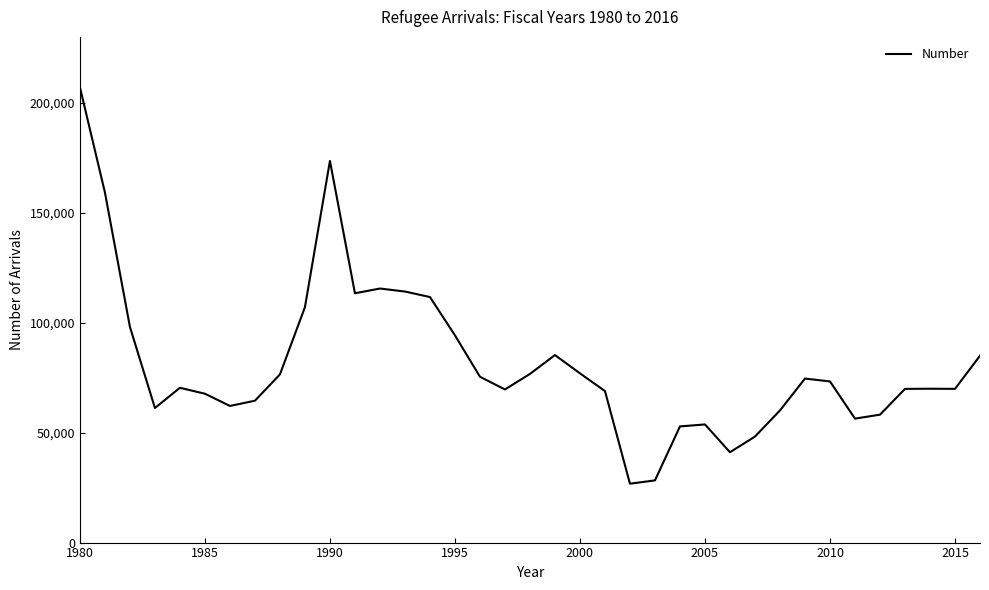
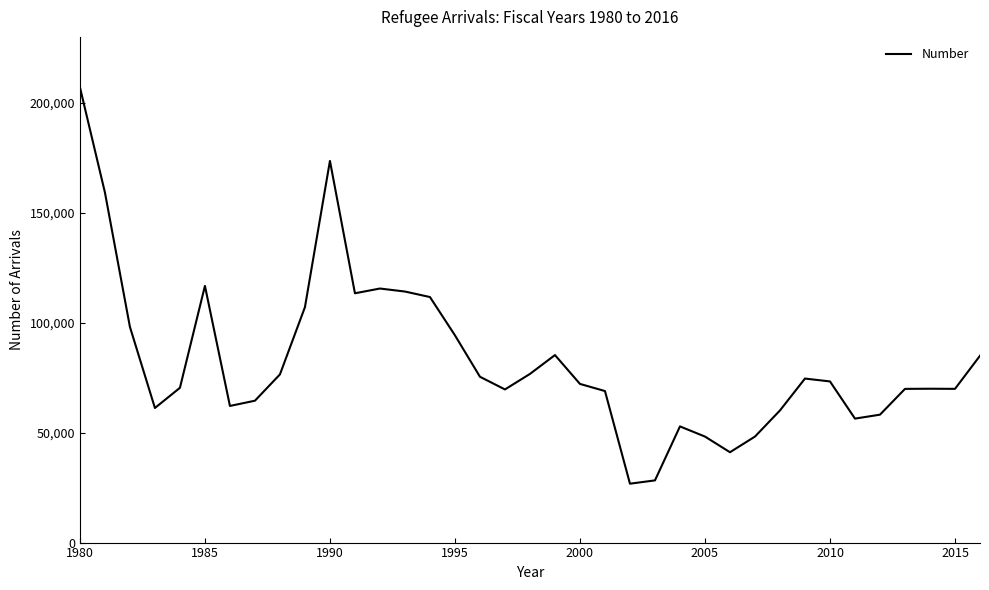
1985: 68,000 -> 117,000
2000: 77,000 -> 72,000
2005: 54,000 -> 48,000
